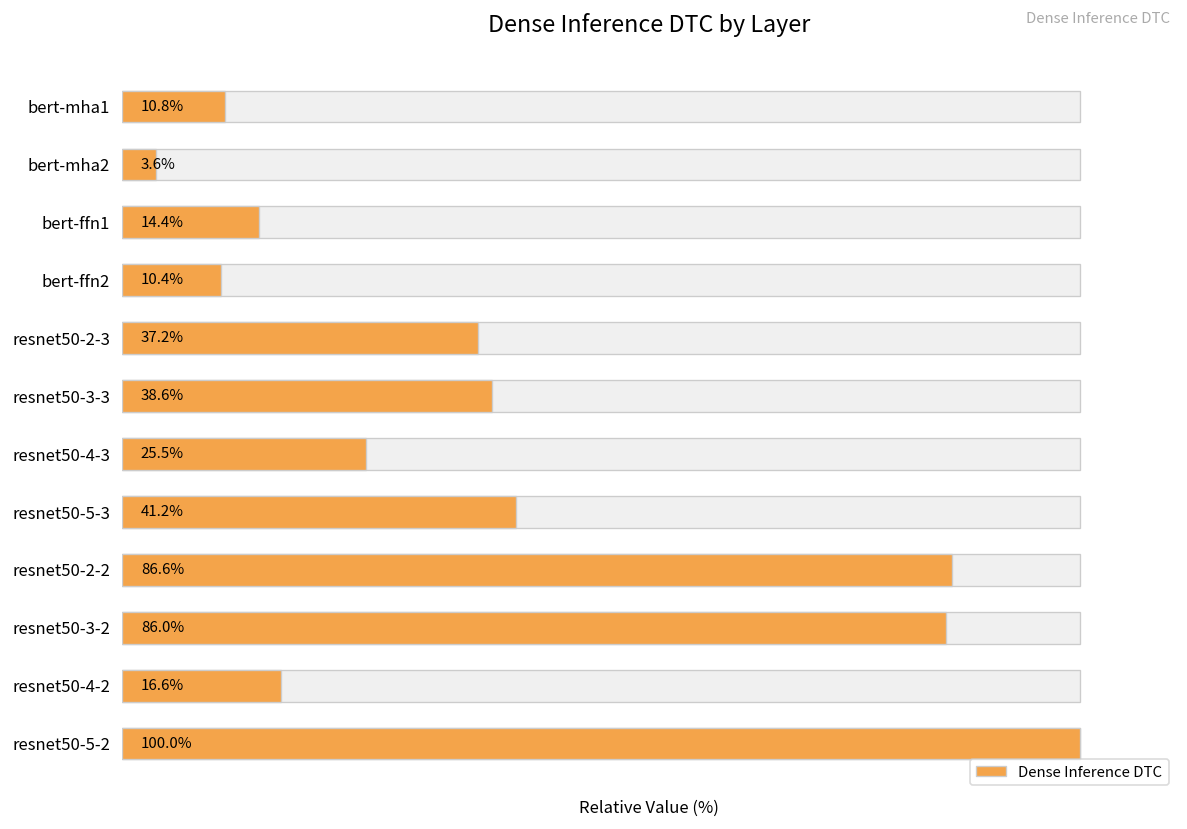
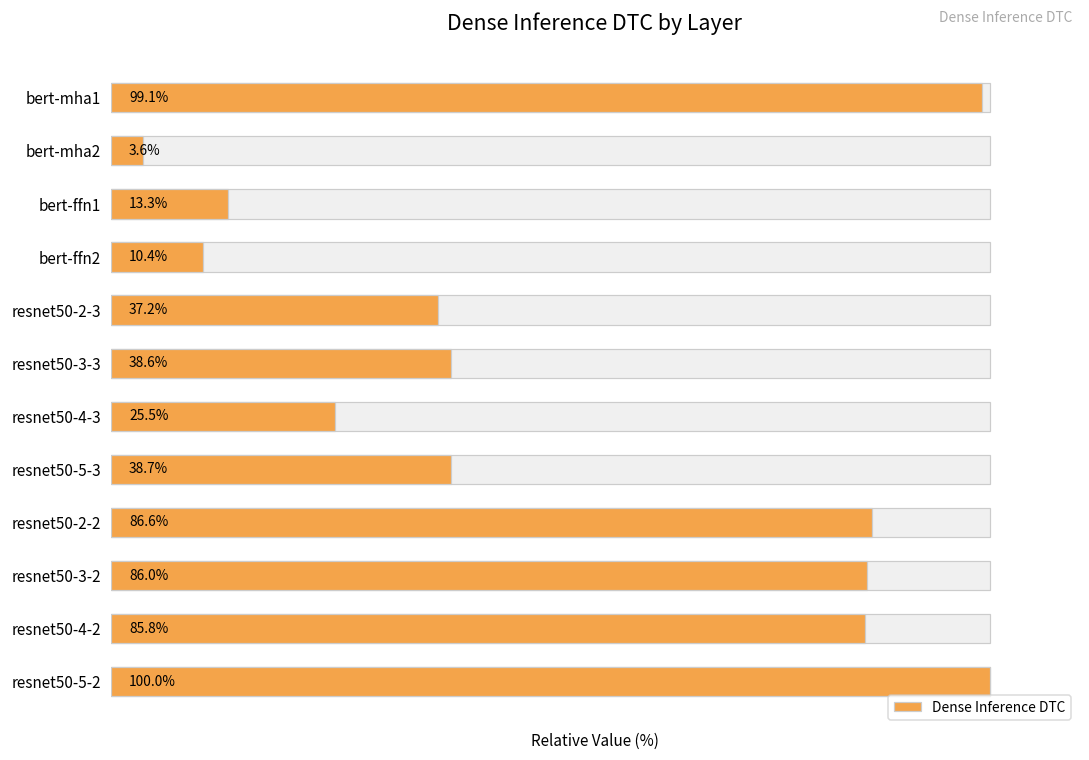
Dense Inference DTC, bert-mha1: 10.8% -> 99.1%
Dense Inference DTC, bert-ffn1: 14.4% -> 13.3%
Dense Inference DTC, resnet50-5-3: 41.2% -> 38.7%
Dense Inference DTC, resnet50-4-2: 16.6% -> 85.8%
